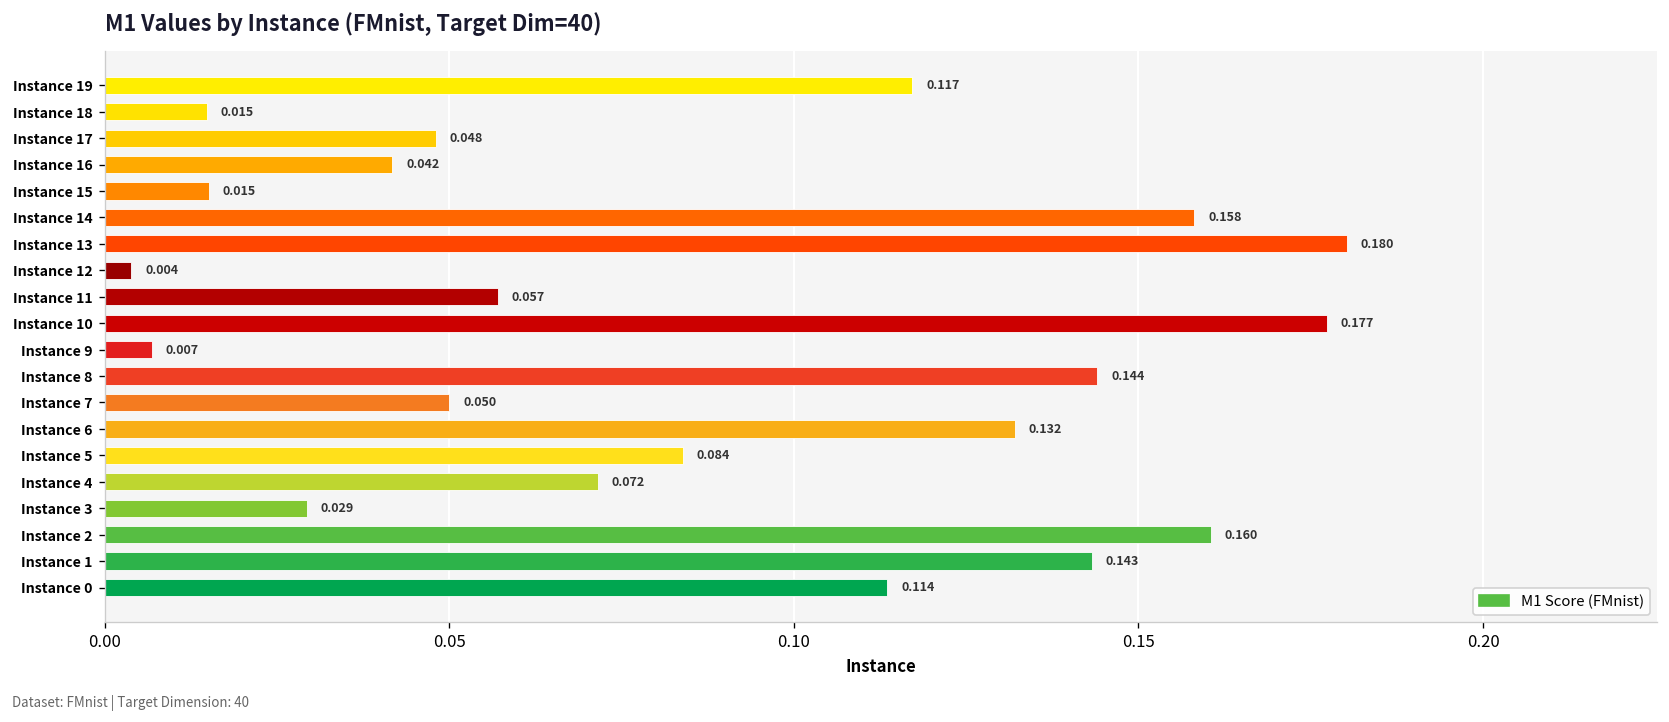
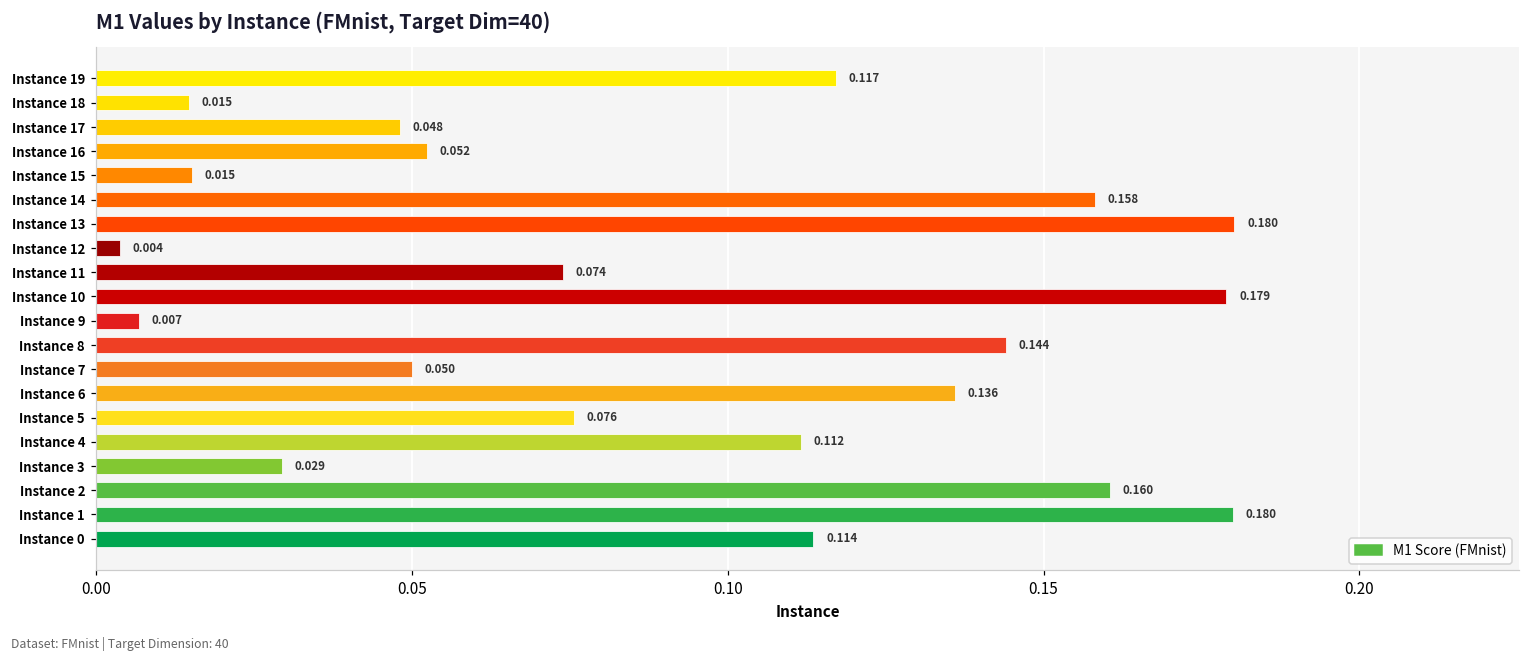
Instance 16: 0.042 -> 0.052
Instance 11: 0.057 -> 0.074
Instance 10: 0.177 -> 0.179
Instance 6: 0.132 -> 0.136
Instance 5: 0.084 -> 0.076
Instance 4: 0.072 -> 0.112
Instance 1: 0.143 -> 0.180
